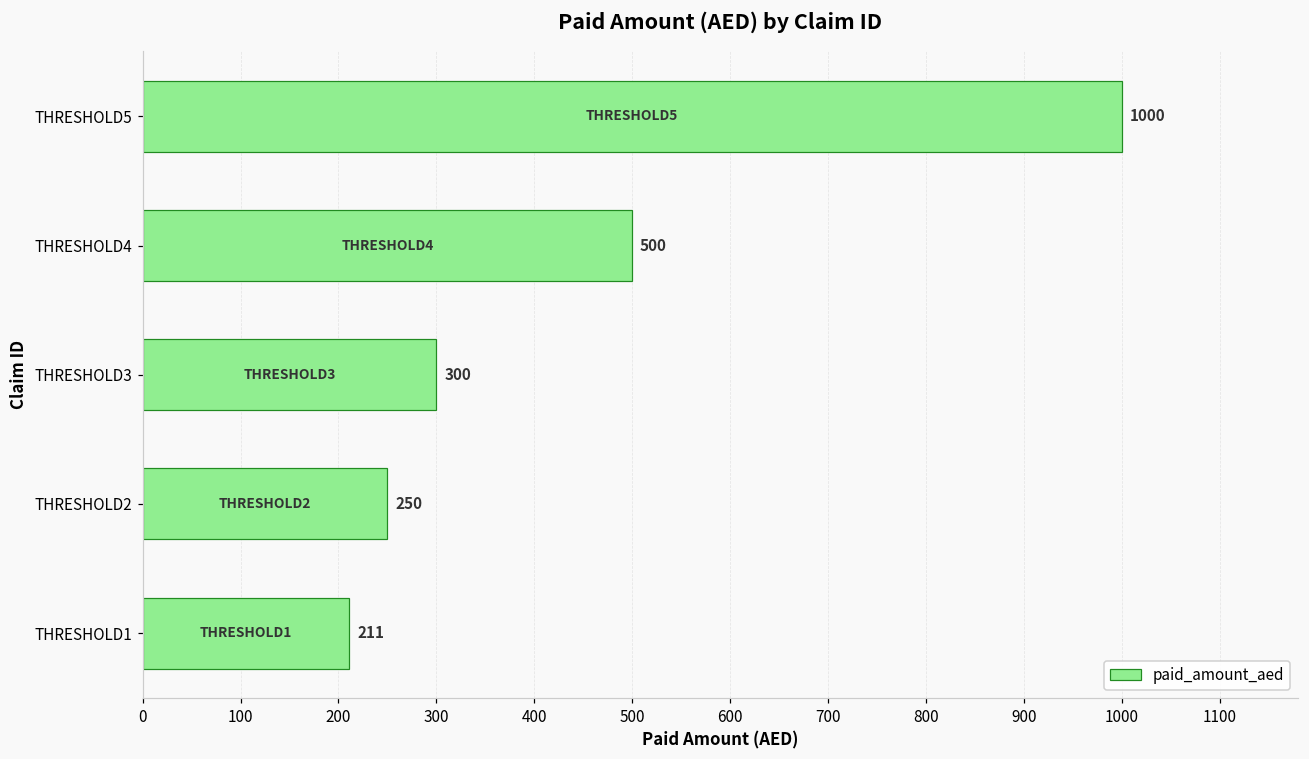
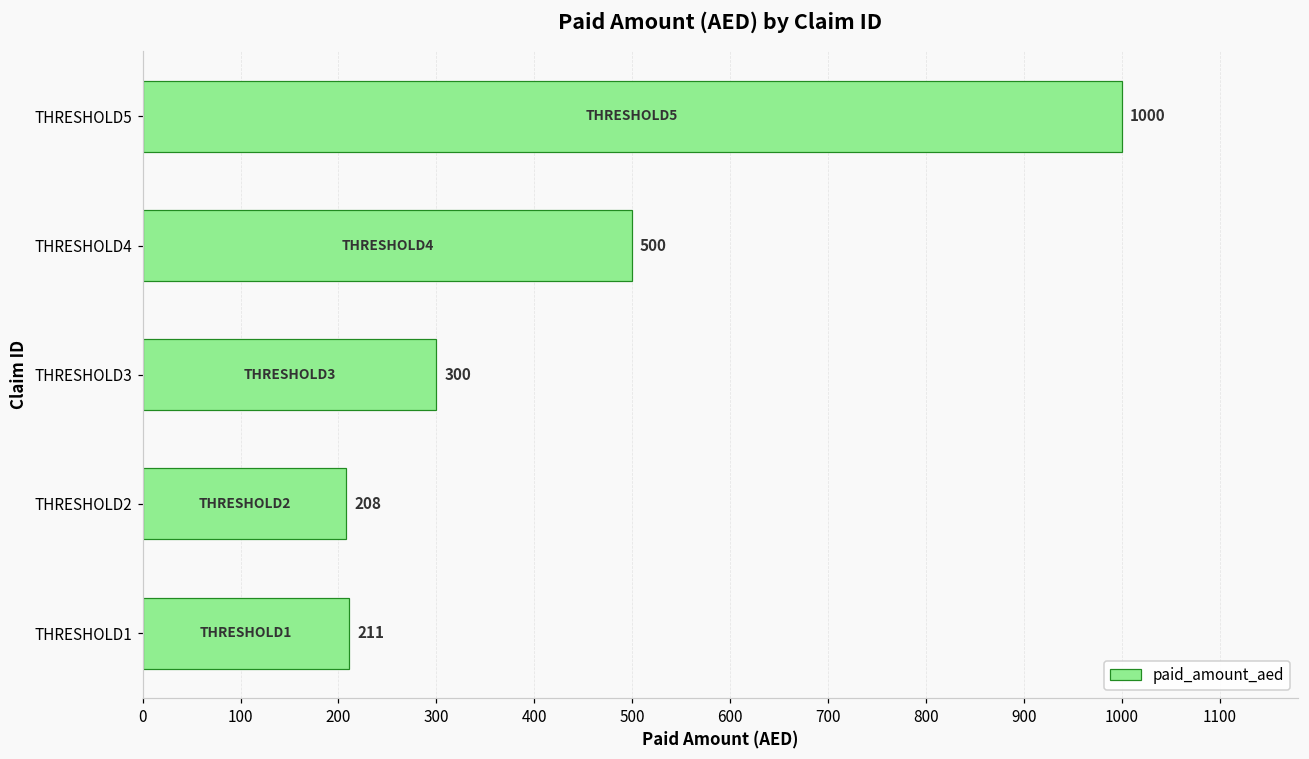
THRESHOLD2: 250 -> 208
